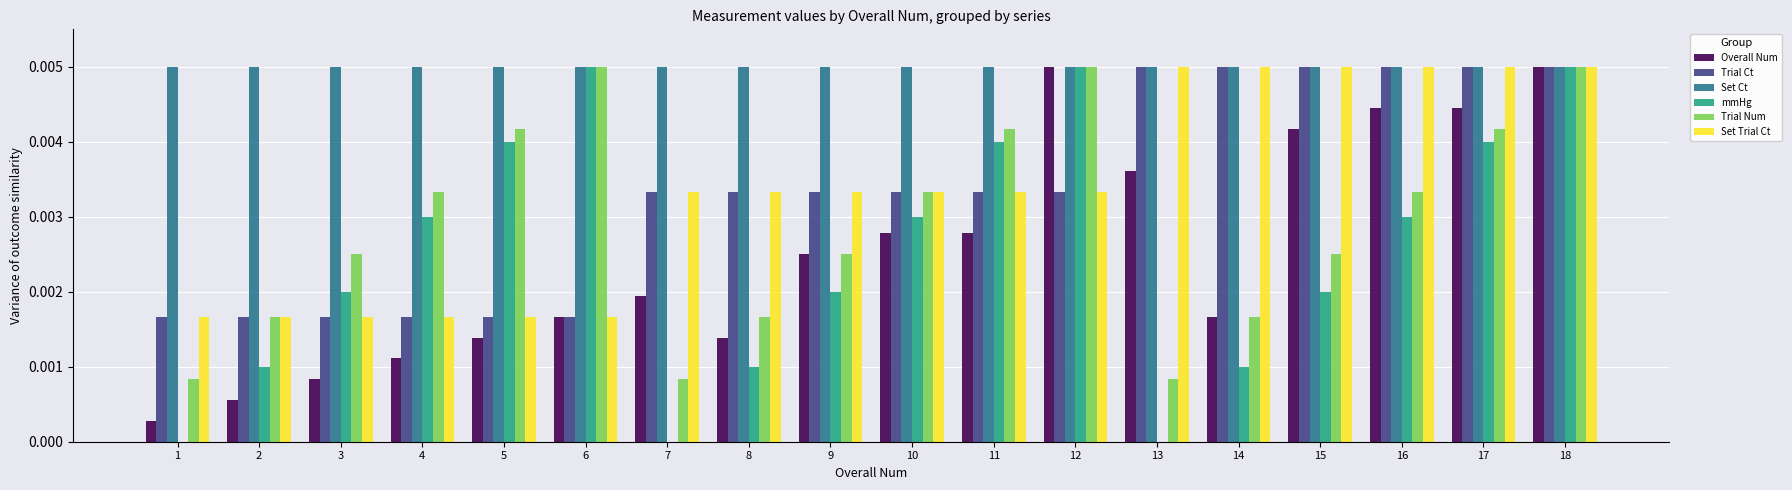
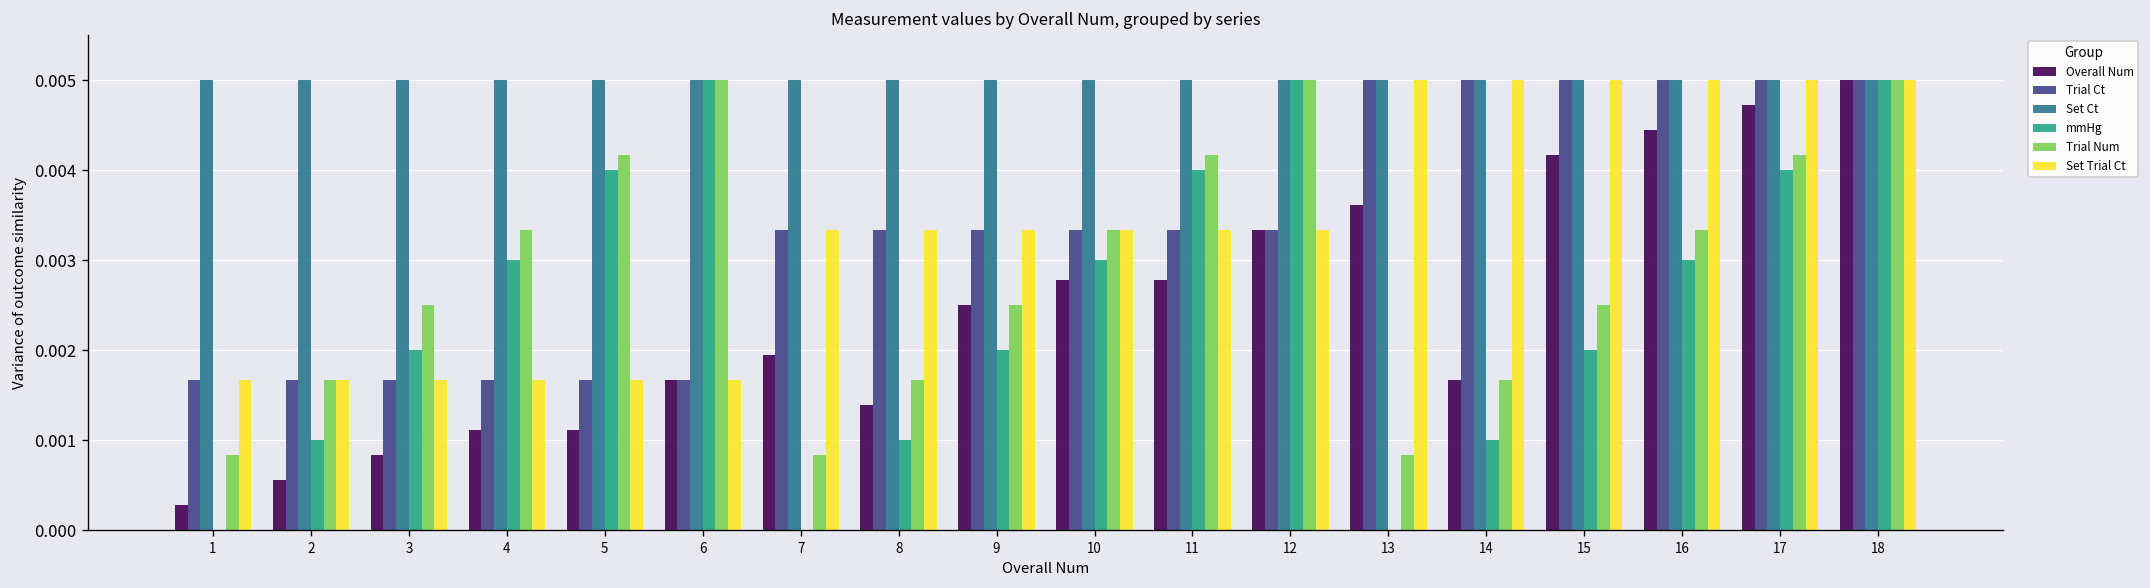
Overall Num, 5: 0.0014 -> 0.0011
Overall Num, 12: 0.0050 -> 0.0033
Overall Num, 17: 0.0044 -> 0.0047
